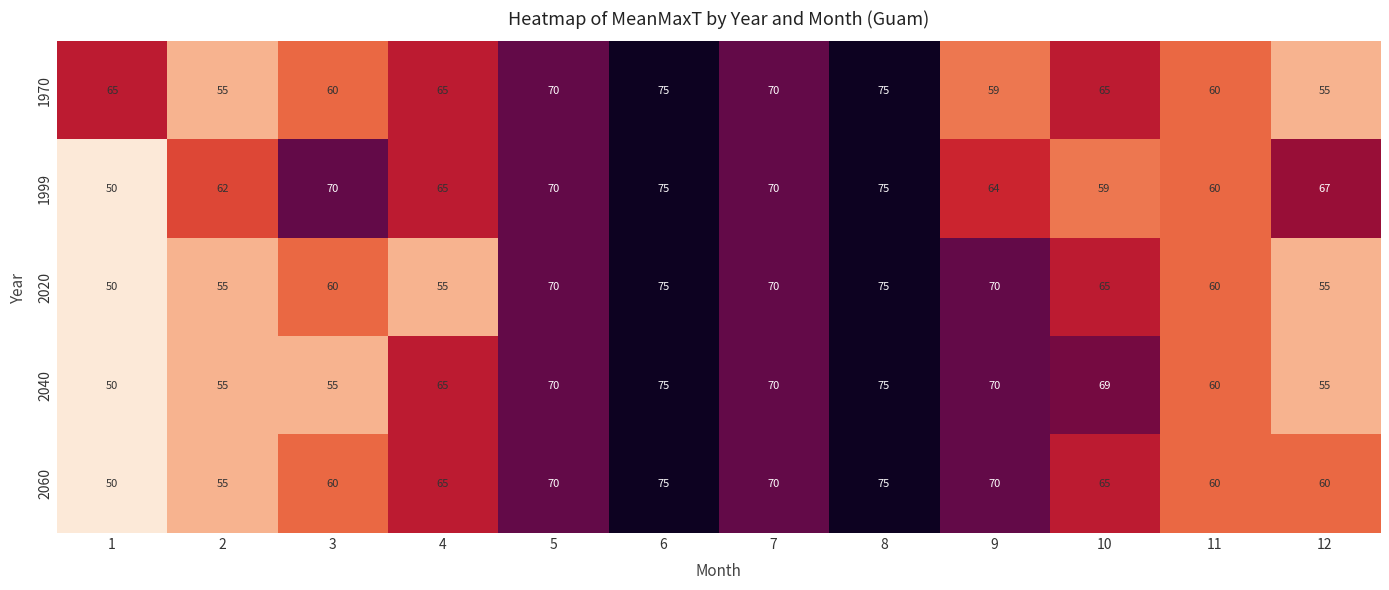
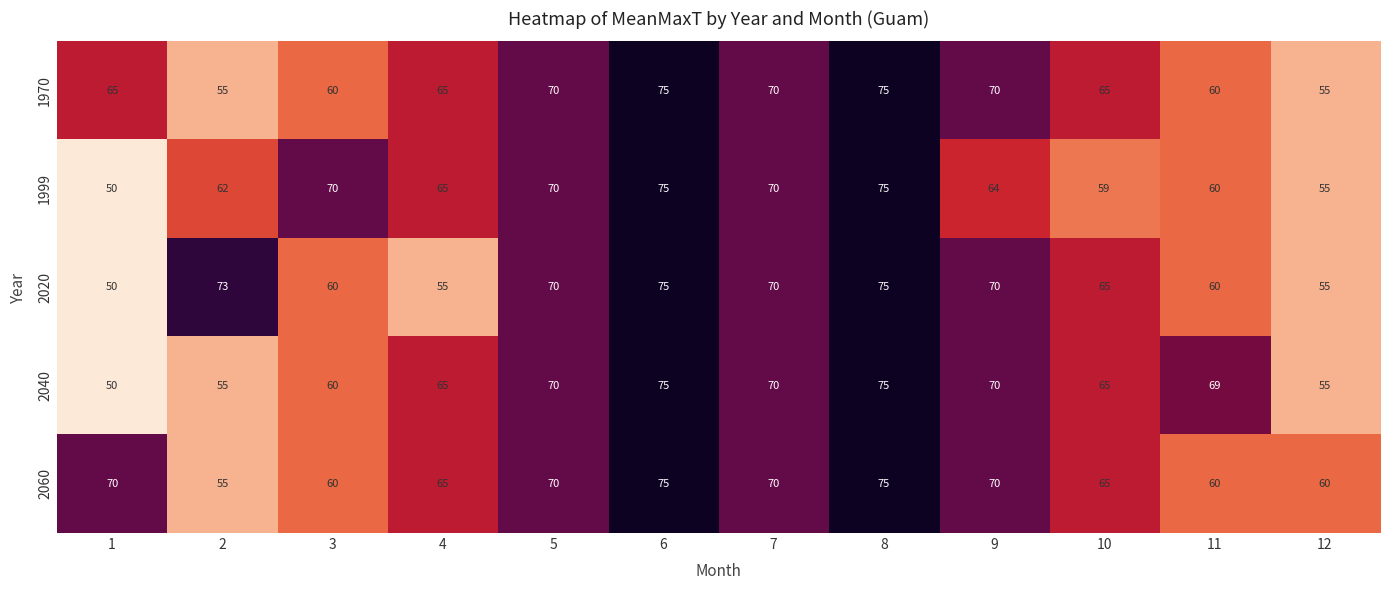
1970, 9: 59 -> 70
1999, 12: 67 -> 55
2020, 2: 55 -> 73
2040, 3: 55 -> 60
2040, 10: 69 -> 65
2040, 11: 60 -> 69
2060, 1: 50 -> 70
